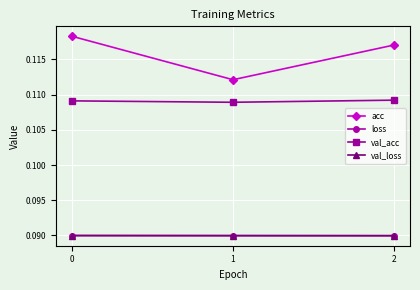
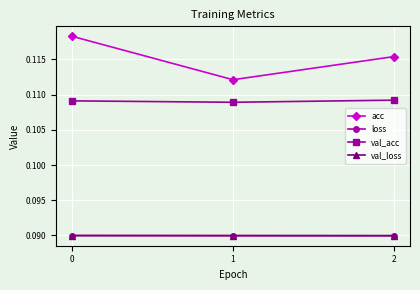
acc, 2: 0.117 -> 0.115
